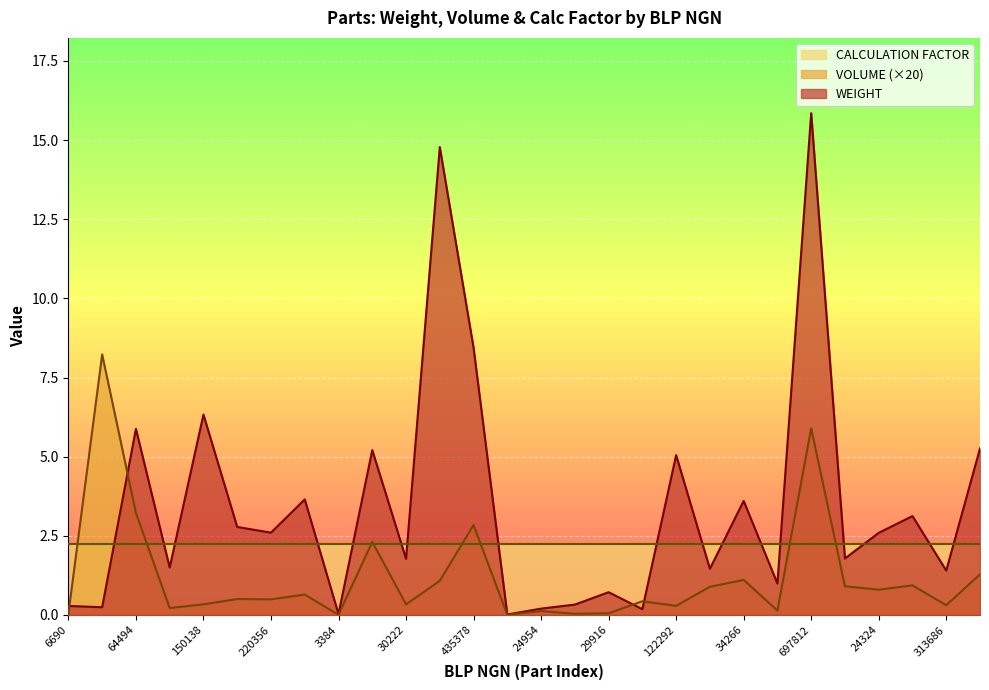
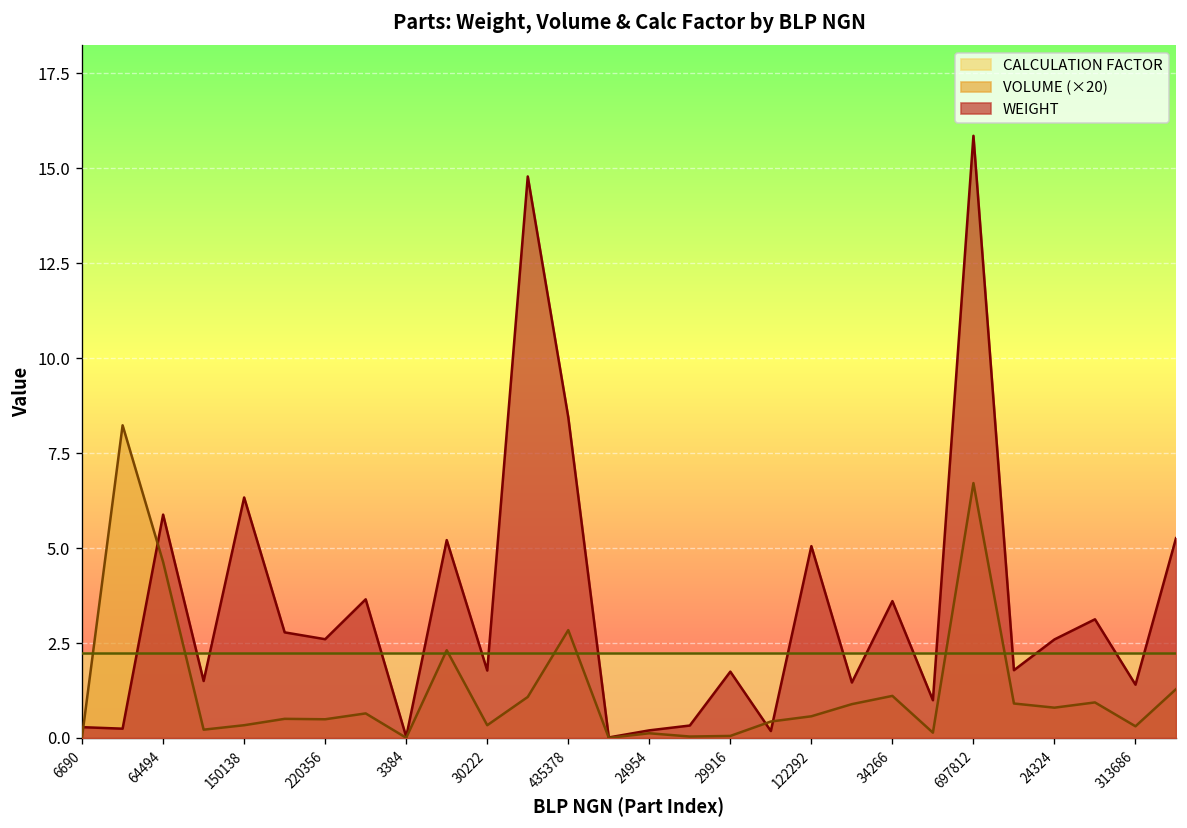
VOLUME (×20), 64494: 3.2 -> 4.6
WEIGHT, 29916: 0.7 -> 1.7
VOLUME (×20), 122292: 0.3 -> 0.6
VOLUME (×20), 697812: 5.9 -> 6.7
